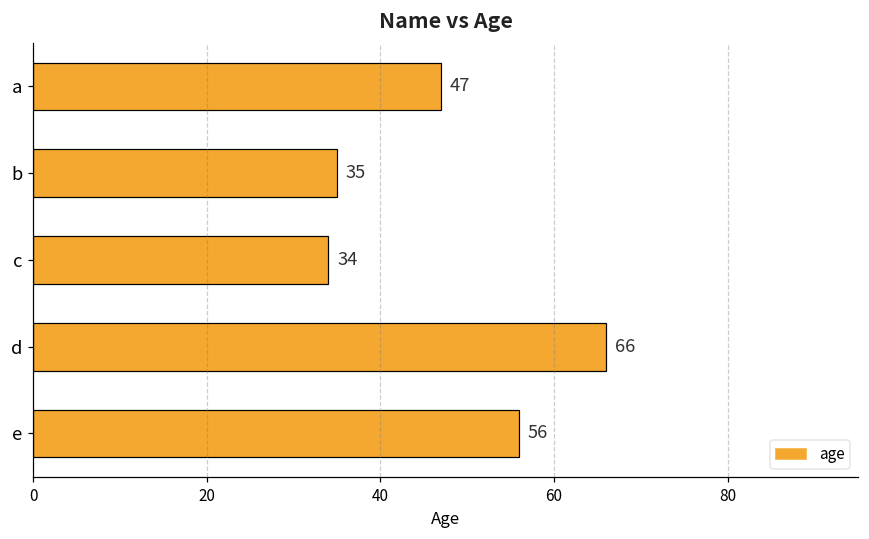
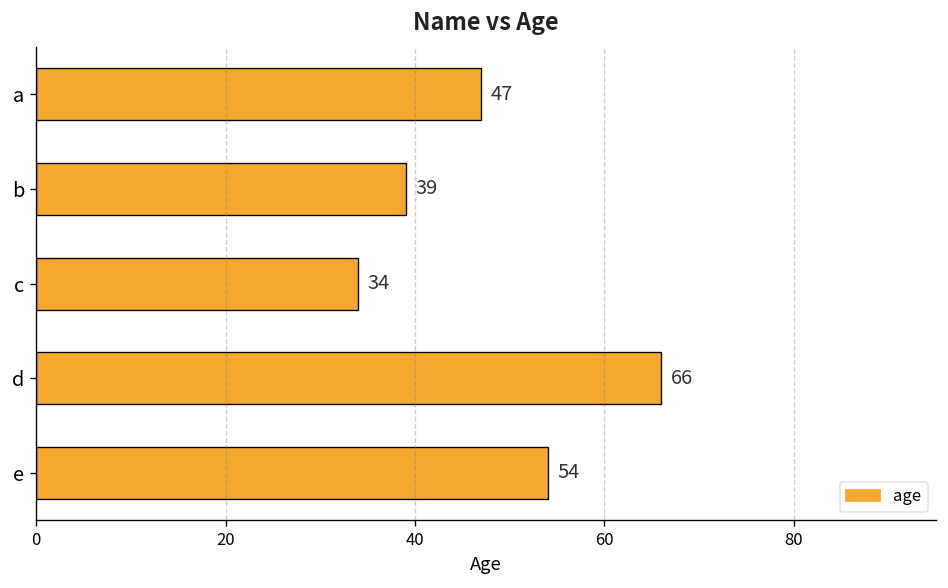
b: 35 -> 39
e: 56 -> 54
